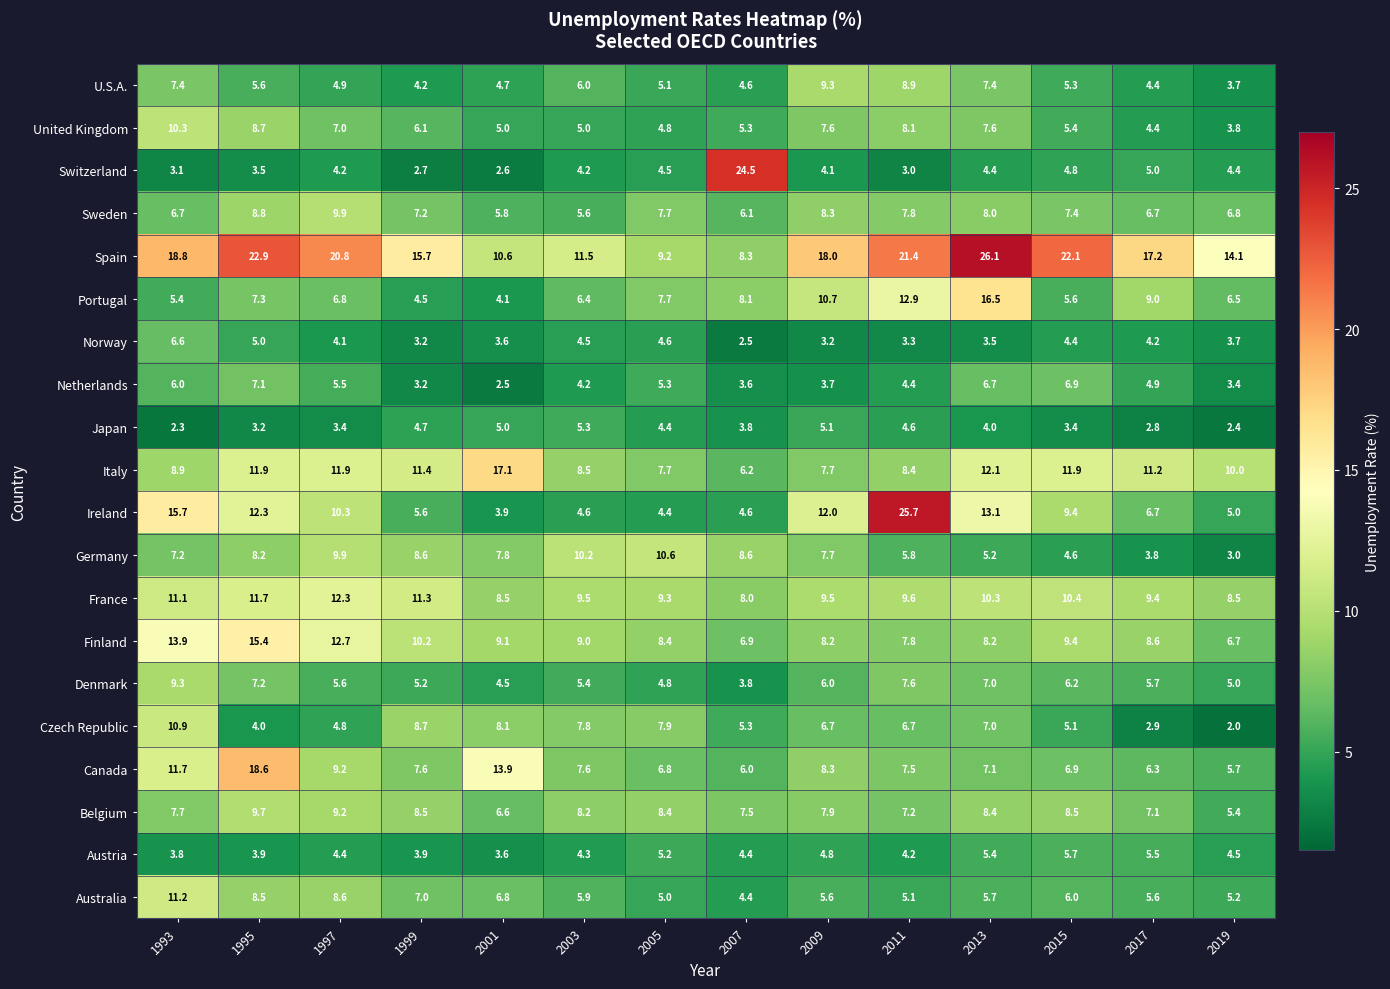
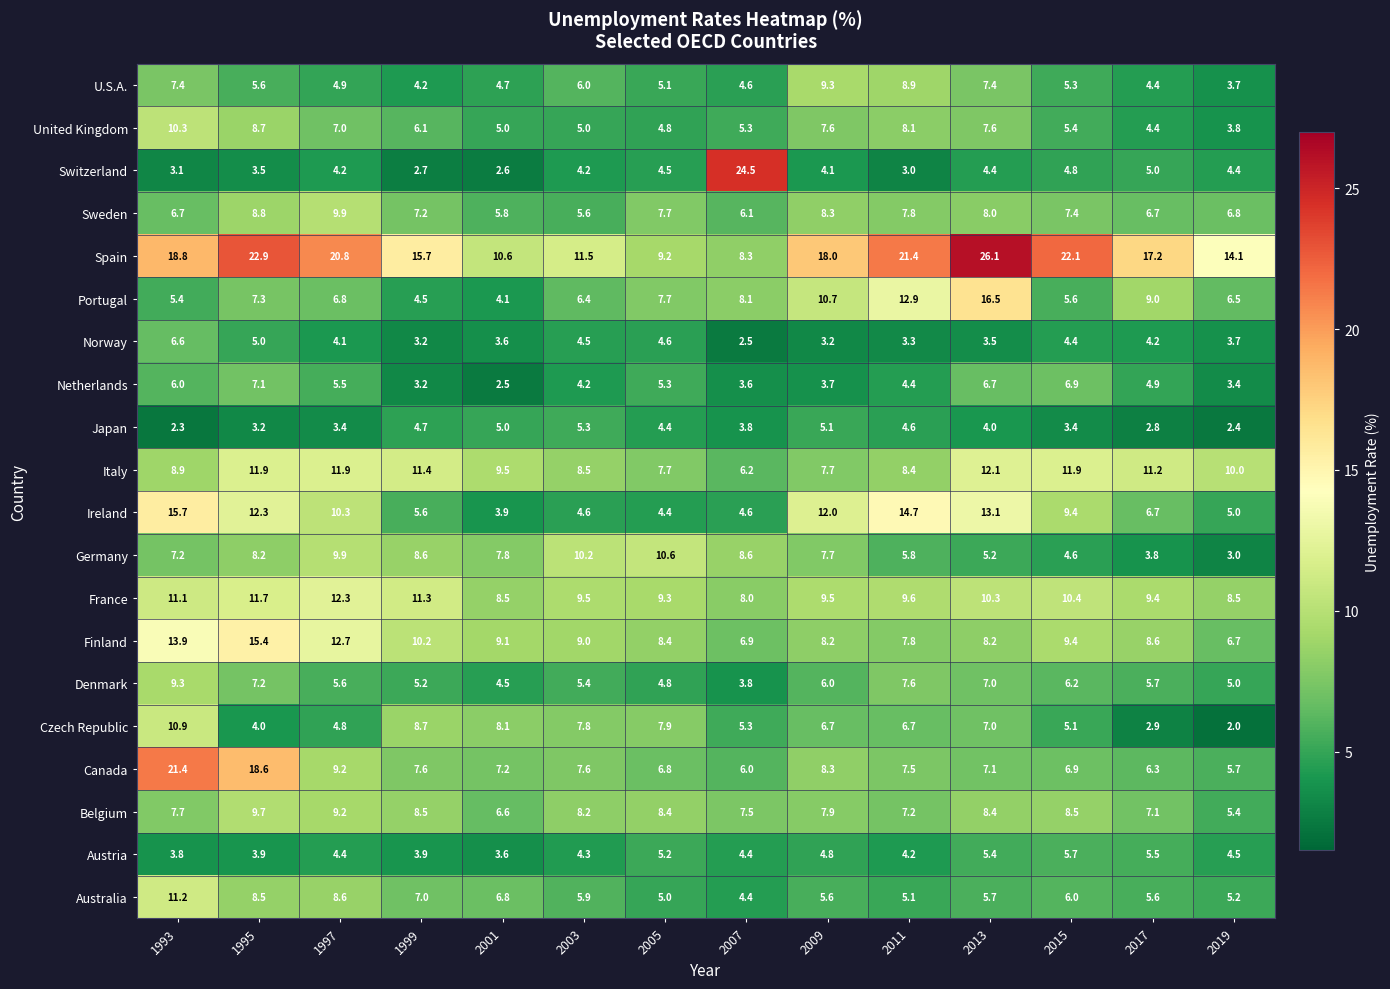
Italy, 2001: 17.1 -> 9.5
Ireland, 2011: 25.7 -> 14.7
Canada, 1993: 11.7 -> 21.4
Canada, 2001: 13.9 -> 7.2
